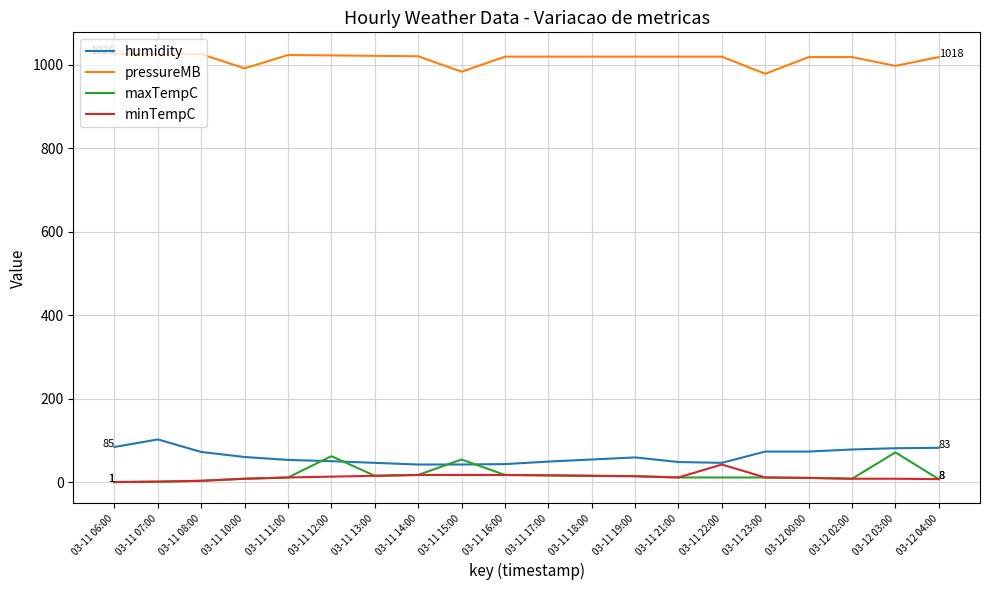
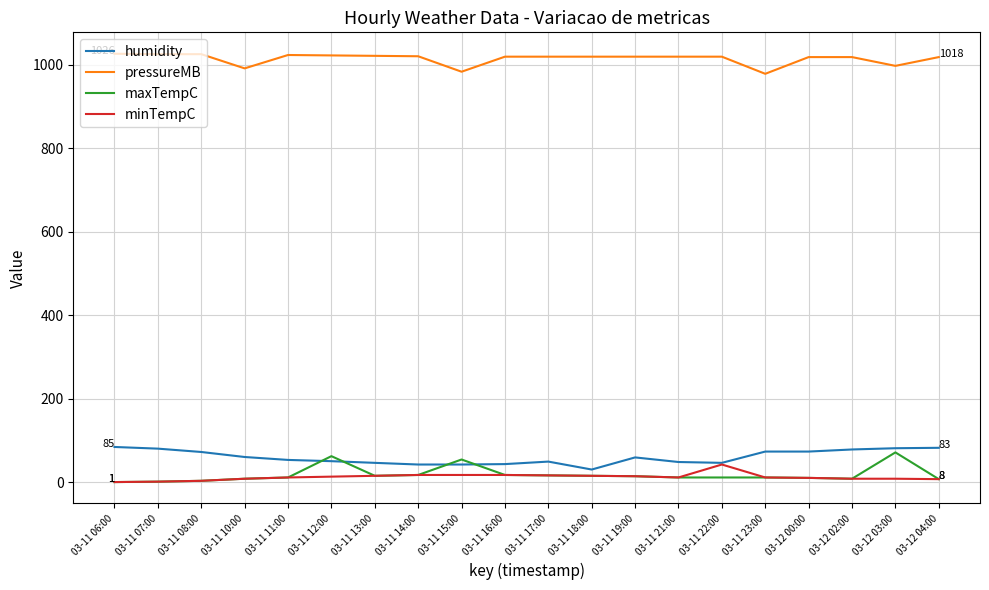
humidity, 03-11 07:00: 100 -> 80
humidity, 03-11 18:00: 60 -> 30
